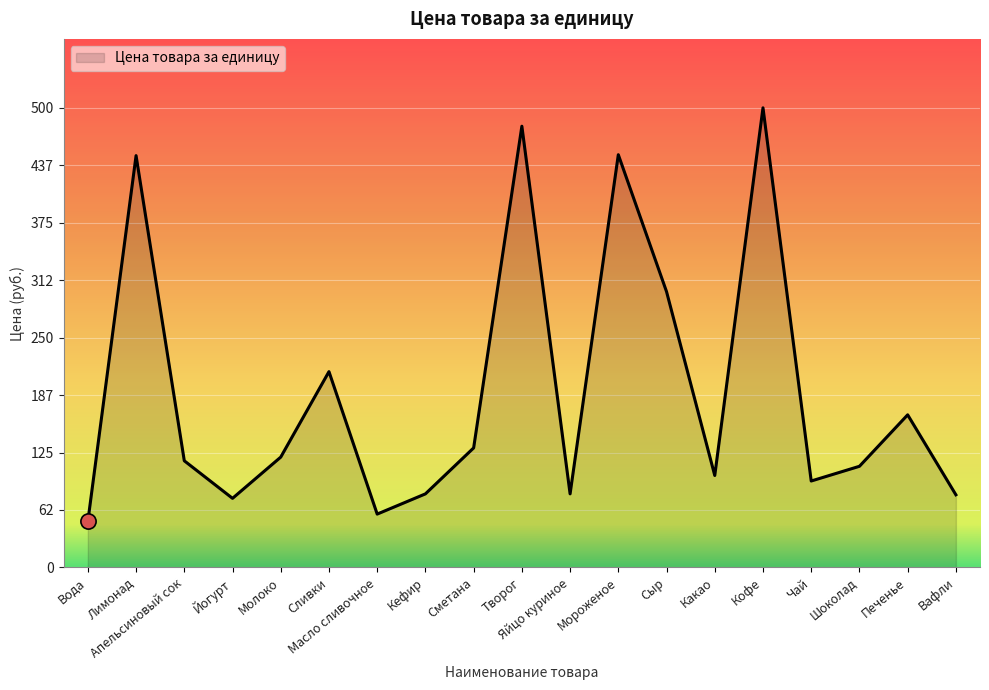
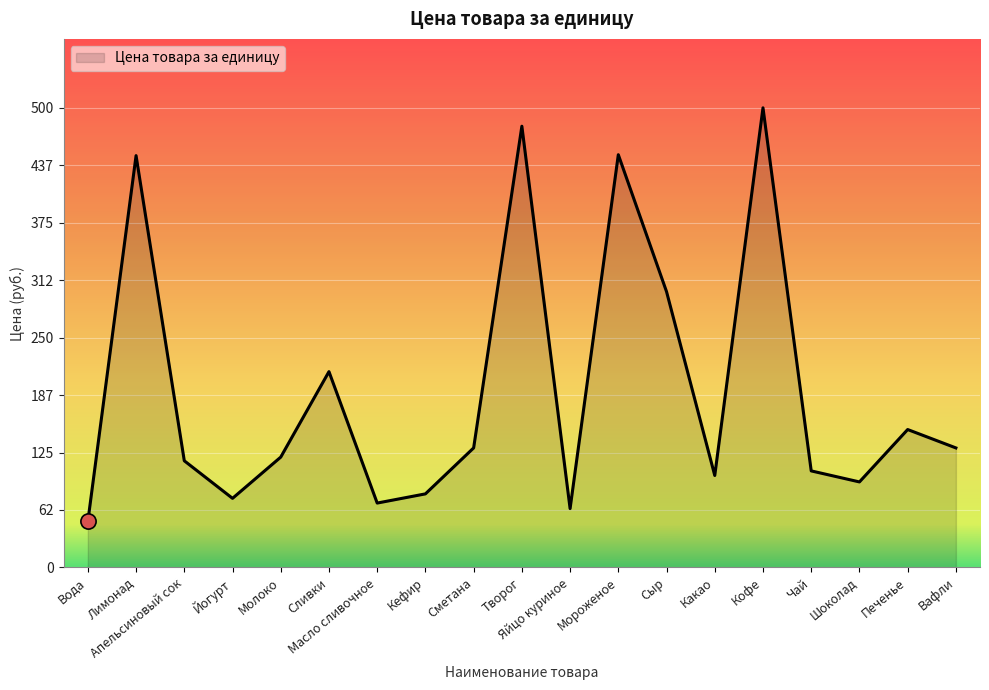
Цена товара за единицу, Масло сливочное: 60 -> 70
Цена товара за единицу, Яйцо куриное: 80 -> 60
Цена товара за единицу, Чай: 90 -> 110
Цена товара за единицу, Шоколад: 110 -> 90
Цена товара за единицу, Печенье: 170 -> 150
Цена товара за единицу, Вафли: 80 -> 130
